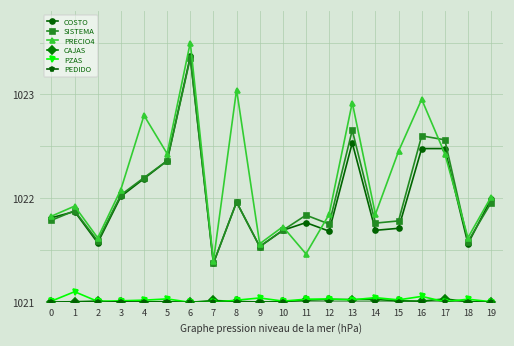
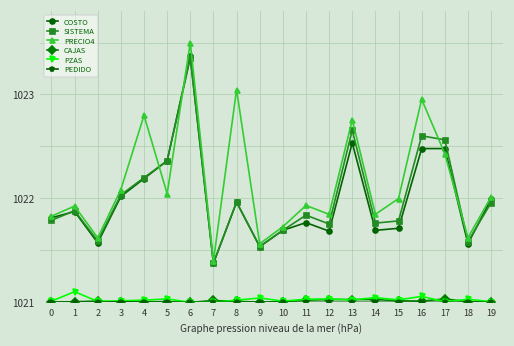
PRECIO4, 5: 1022.4 -> 1022.0
PRECIO4, 11: 1021.5 -> 1021.9
PRECIO4, 13: 1022.9 -> 1022.8
PRECIO4, 15: 1022.5 -> 1022.0
